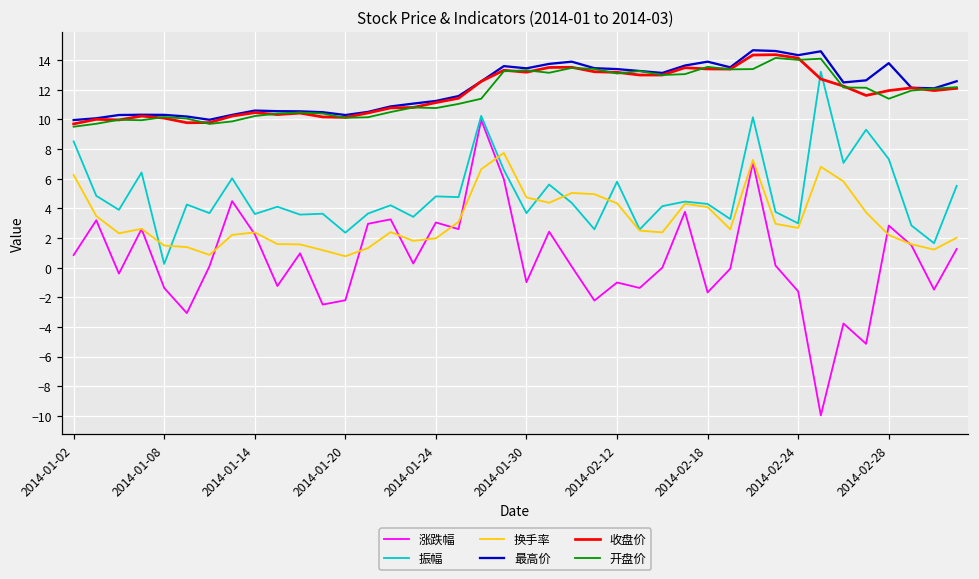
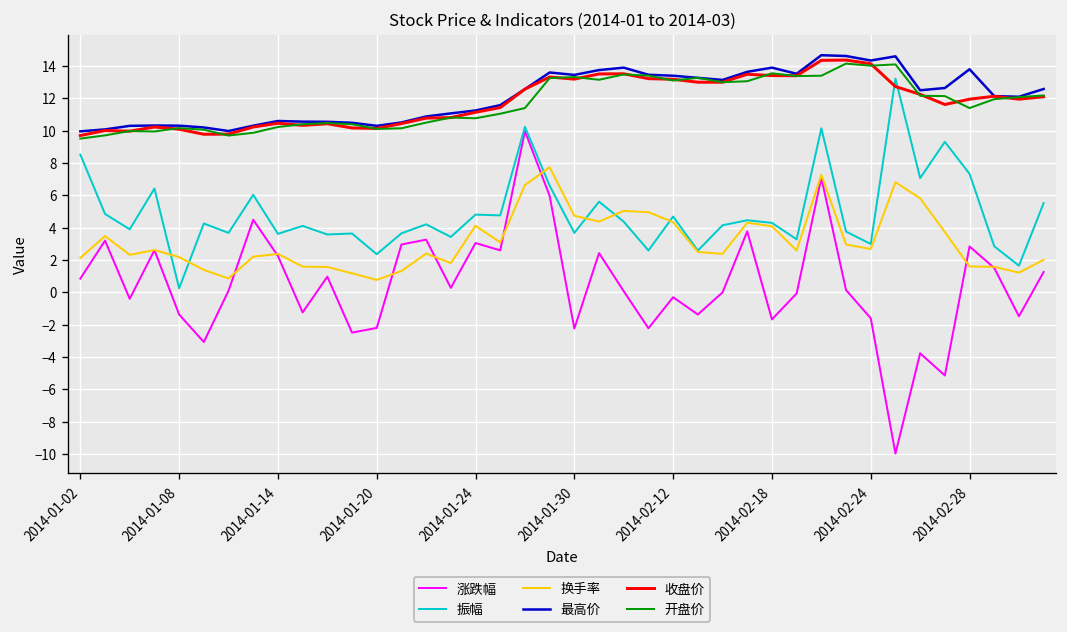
换手率, 2014-01-02: 6.3 -> 2.1
换手率, 2014-01-08: 1.5 -> 2.2
换手率, 2014-01-24: 2.0 -> 4.1
涨跌幅, 2014-01-30: -1.0 -> -2.2
涨跌幅, 2014-02-12: -1.0 -> -0.3
振幅, 2014-02-12: 5.8 -> 4.7
换手率, 2014-02-28: 2.2 -> 1.6
